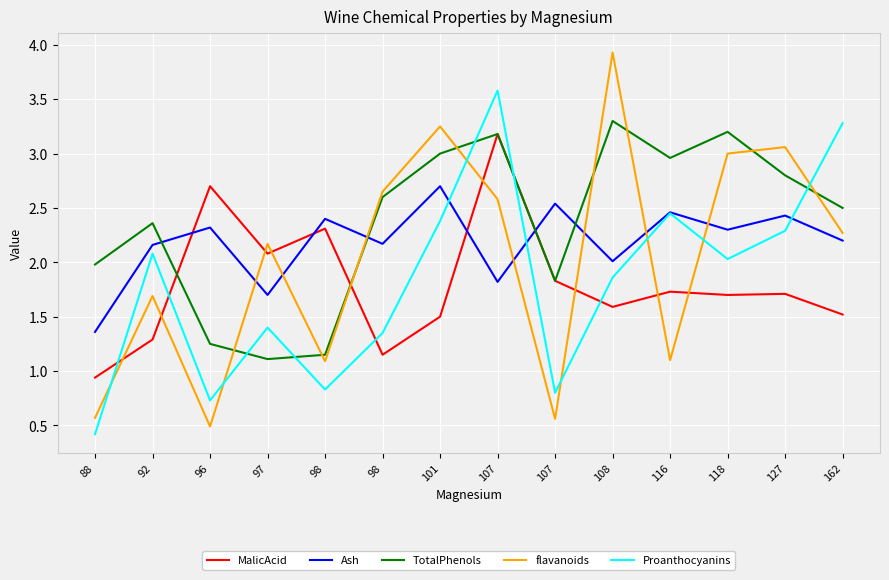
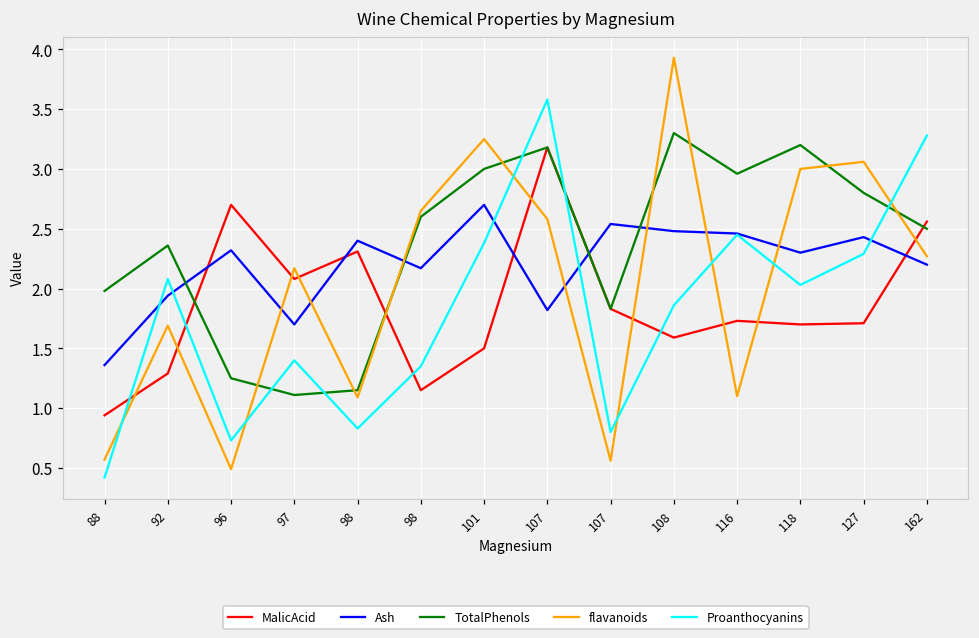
Ash, 92: 2.16 -> 1.94
Ash, 108: 2.01 -> 2.48
MalicAcid, 162: 1.52 -> 2.56
